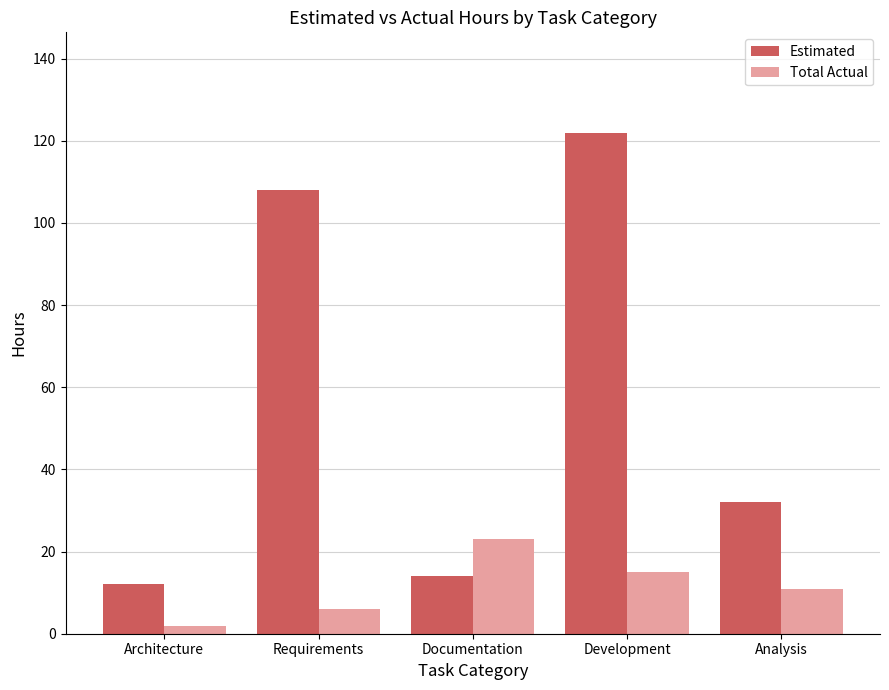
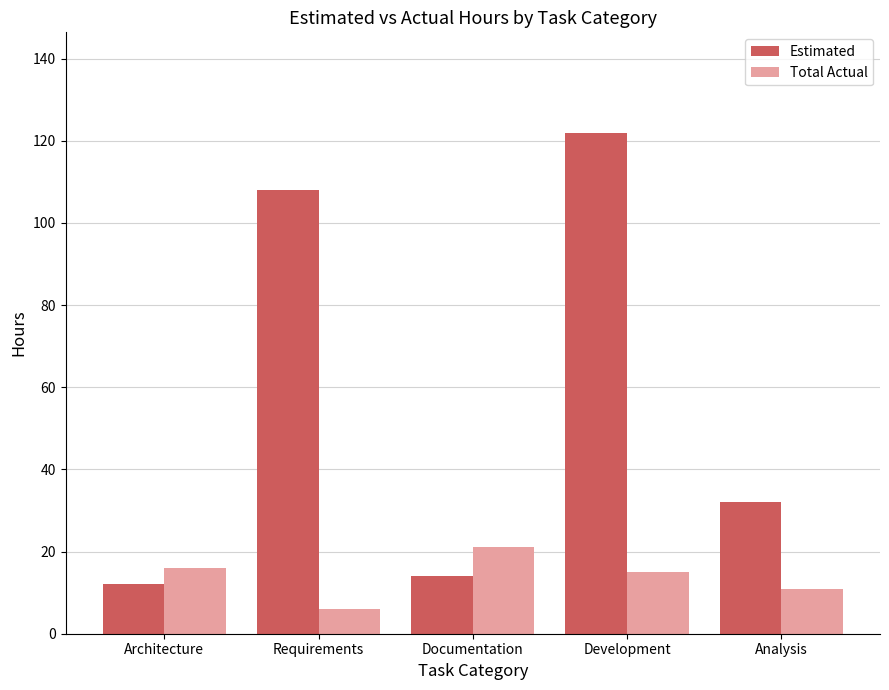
Total Actual, Architecture: 2 -> 16
Total Actual, Documentation: 23 -> 21
